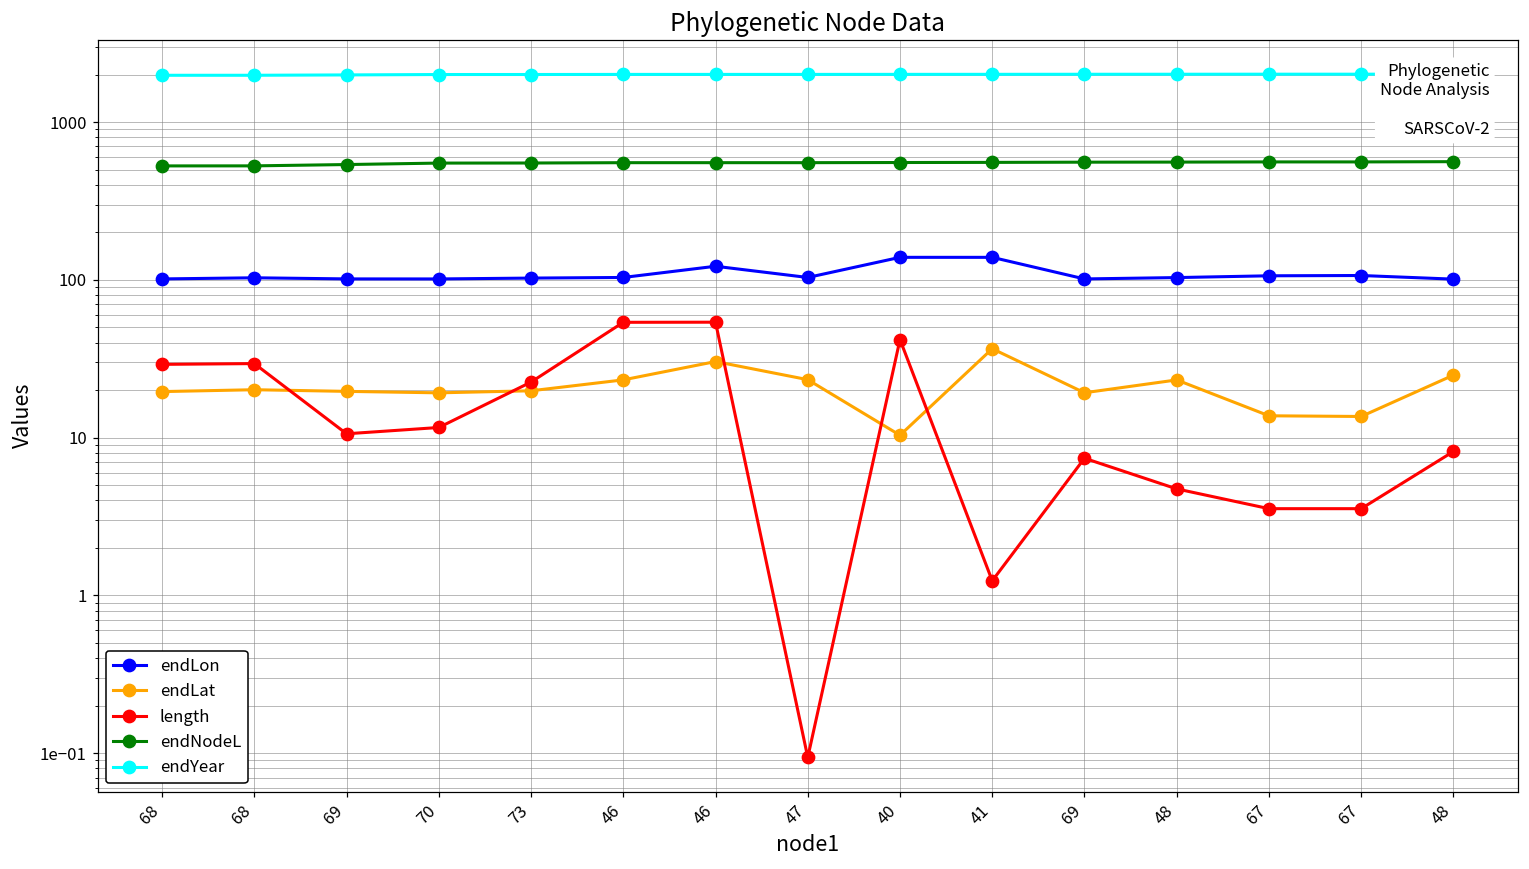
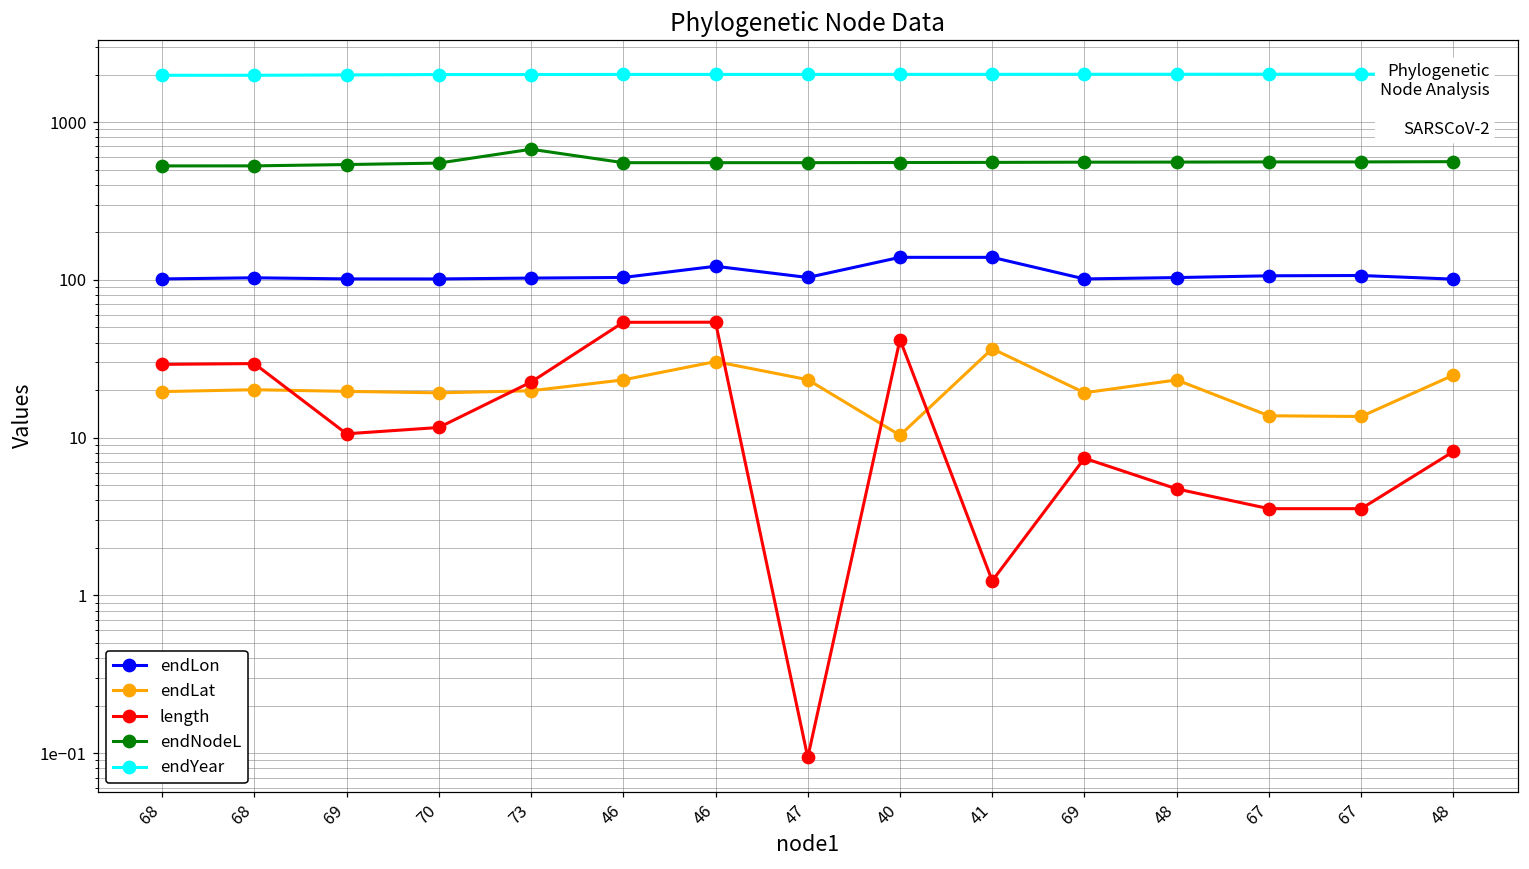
endNodeL, 73: 550 -> 700
